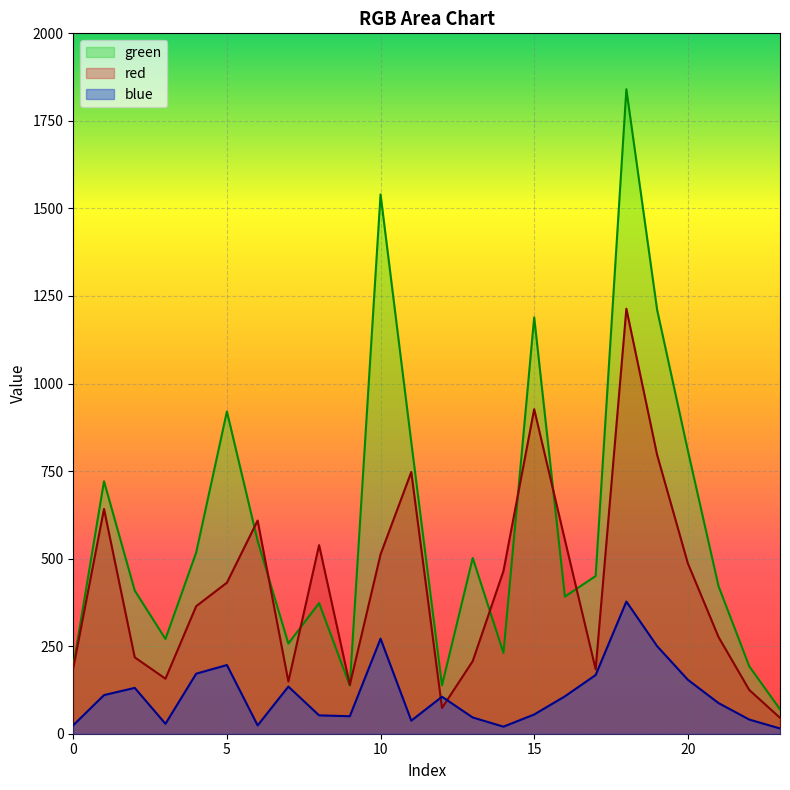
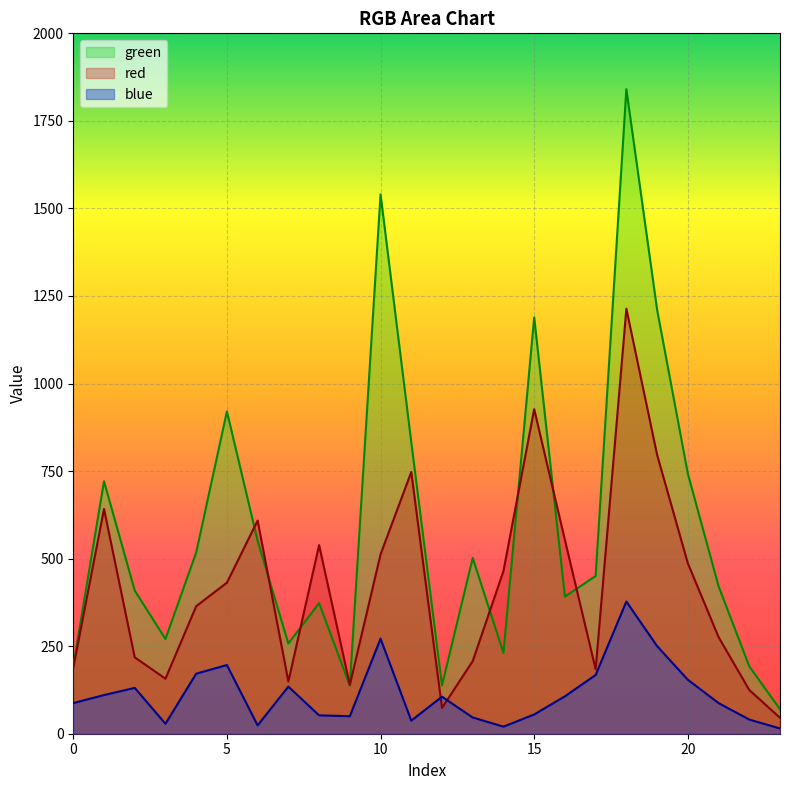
blue, 0: 20 -> 90
green, 20: 810 -> 740
